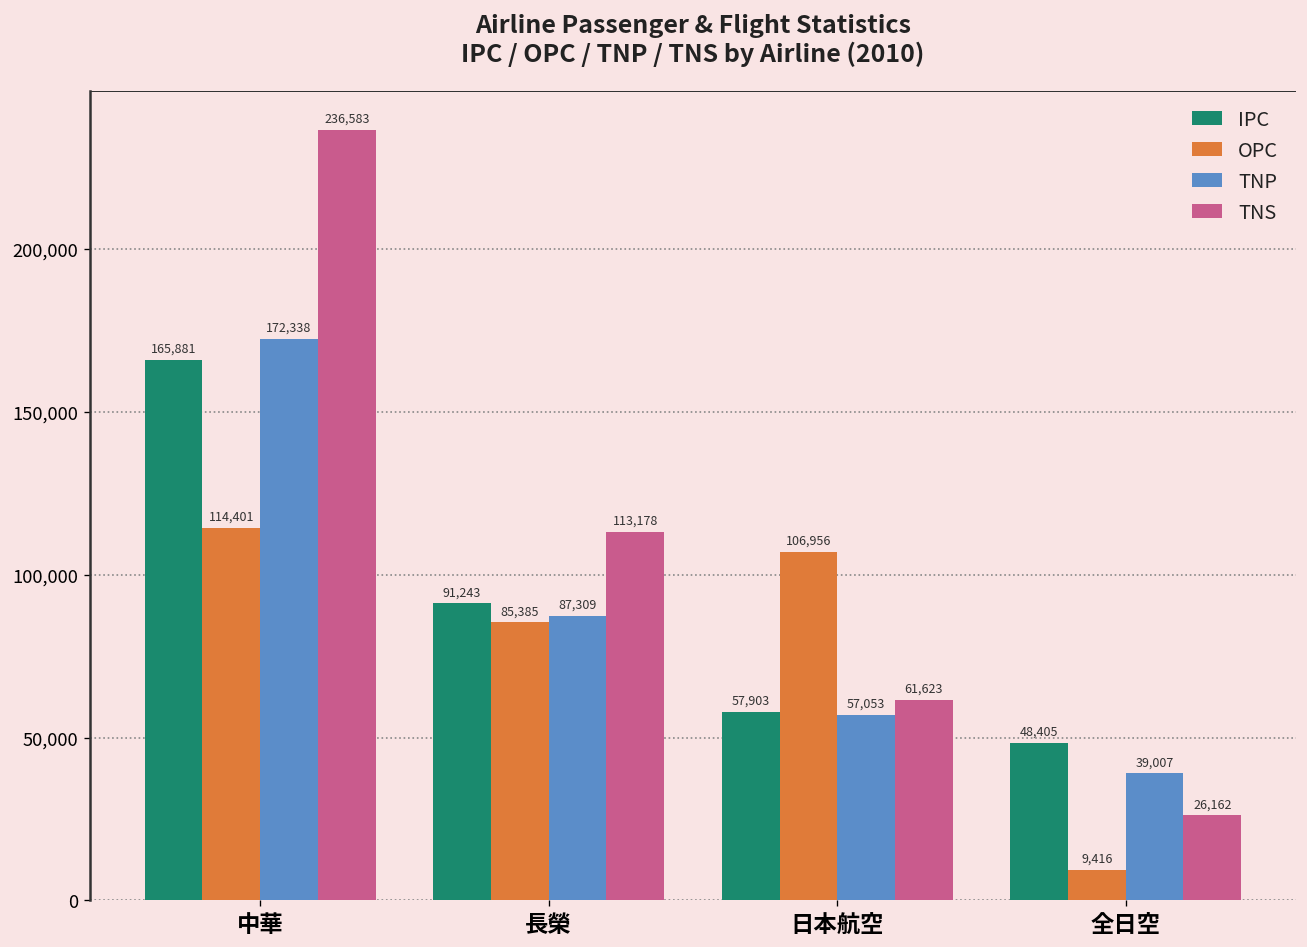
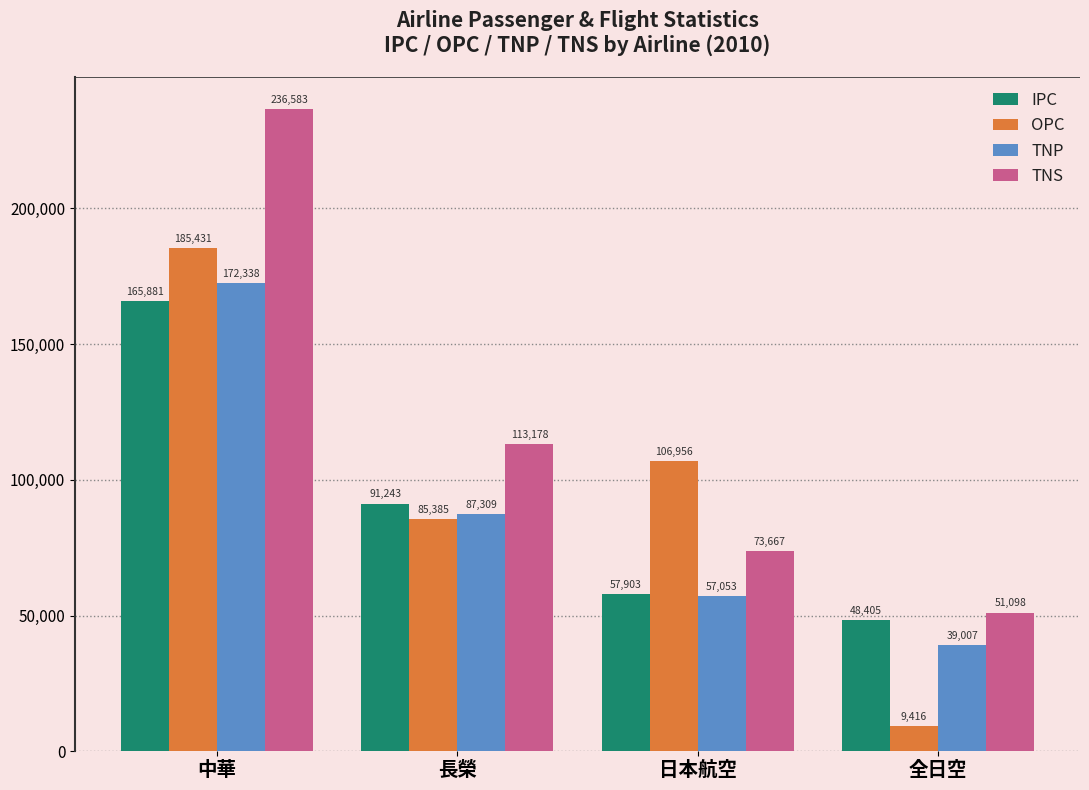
OPC, 中華: 114,401 -> 185,431
TNS, 日本航空: 61,623 -> 73,667
TNS, 全日空: 26,162 -> 51,098
